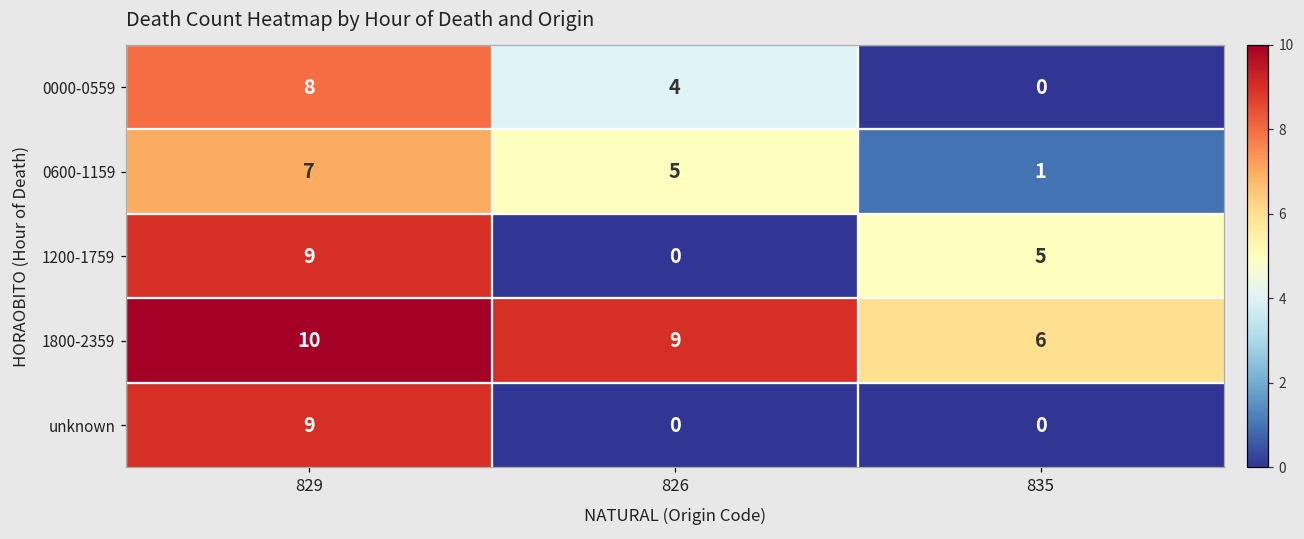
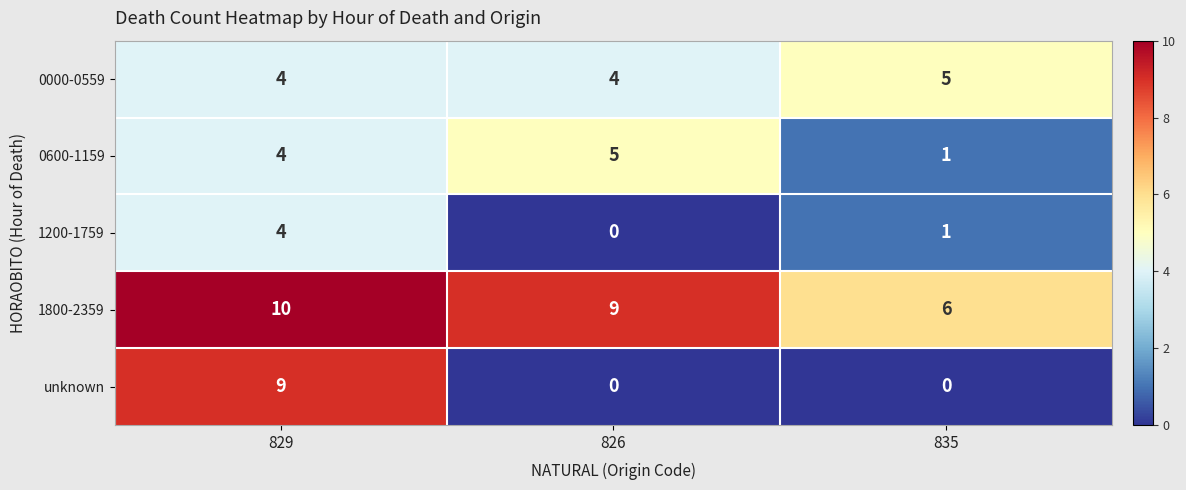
0000-0559, 829: 8 -> 4
0000-0559, 835: 0 -> 5
0600-1159, 829: 7 -> 4
1200-1759, 829: 9 -> 4
1200-1759, 835: 5 -> 1
